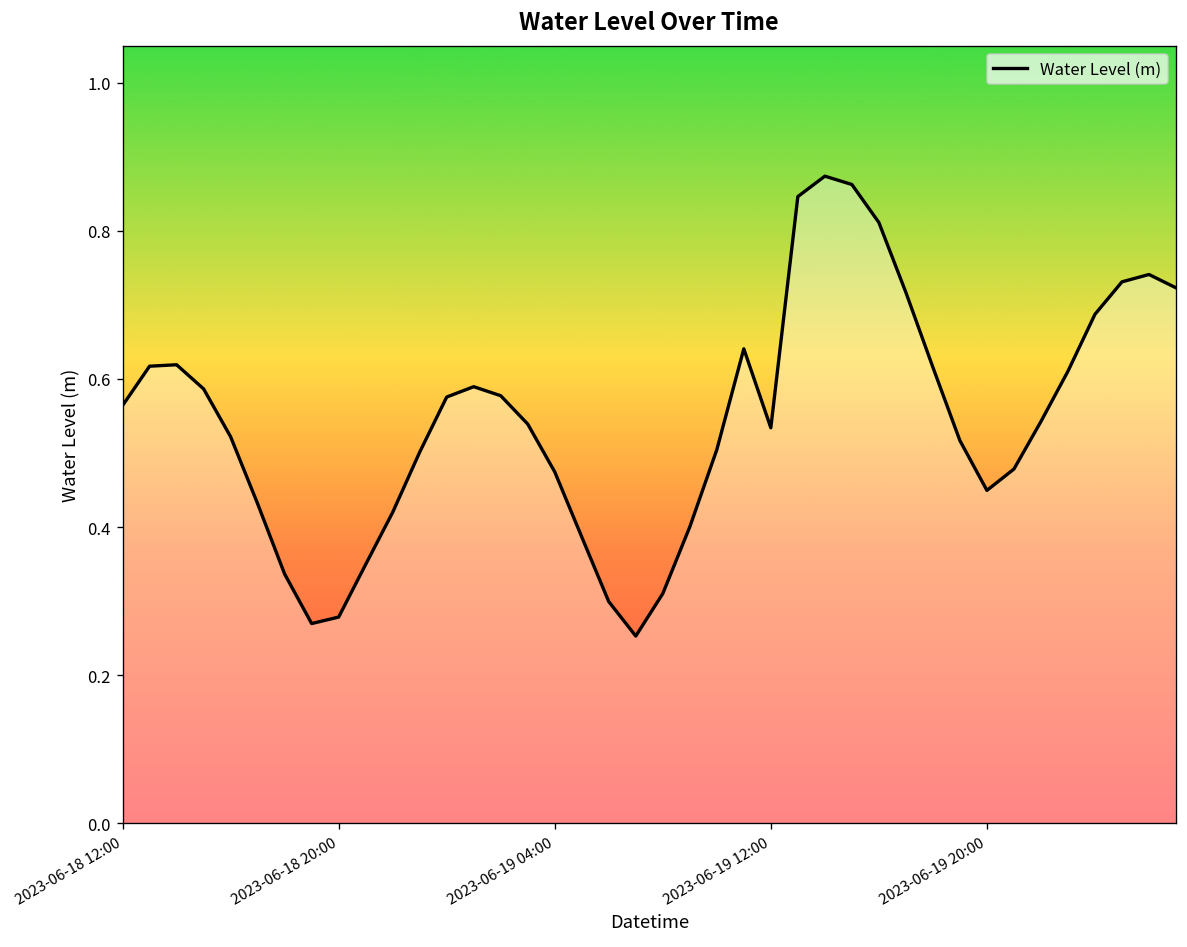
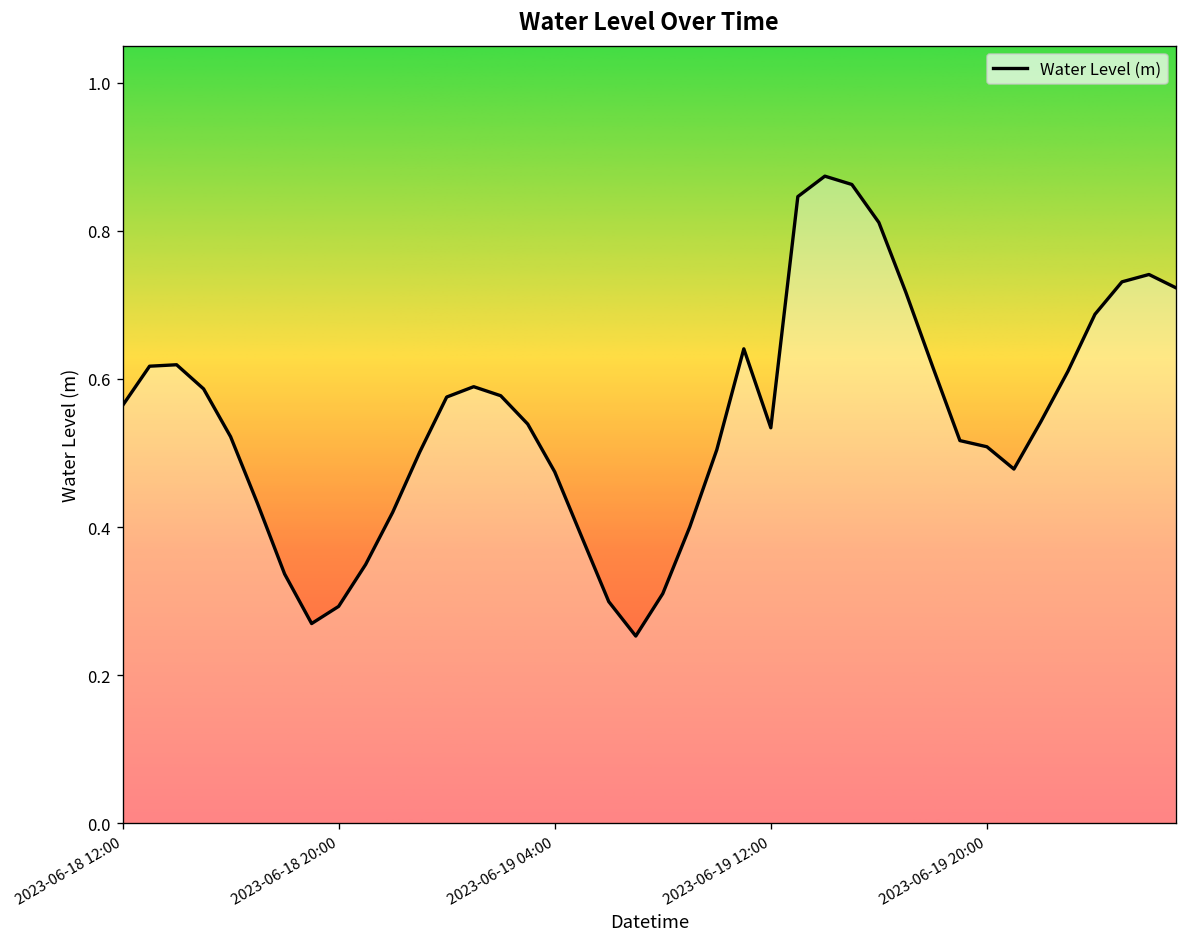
2023-06-18 20:00: 0.28 -> 0.29
2023-06-19 20:00: 0.45 -> 0.51
